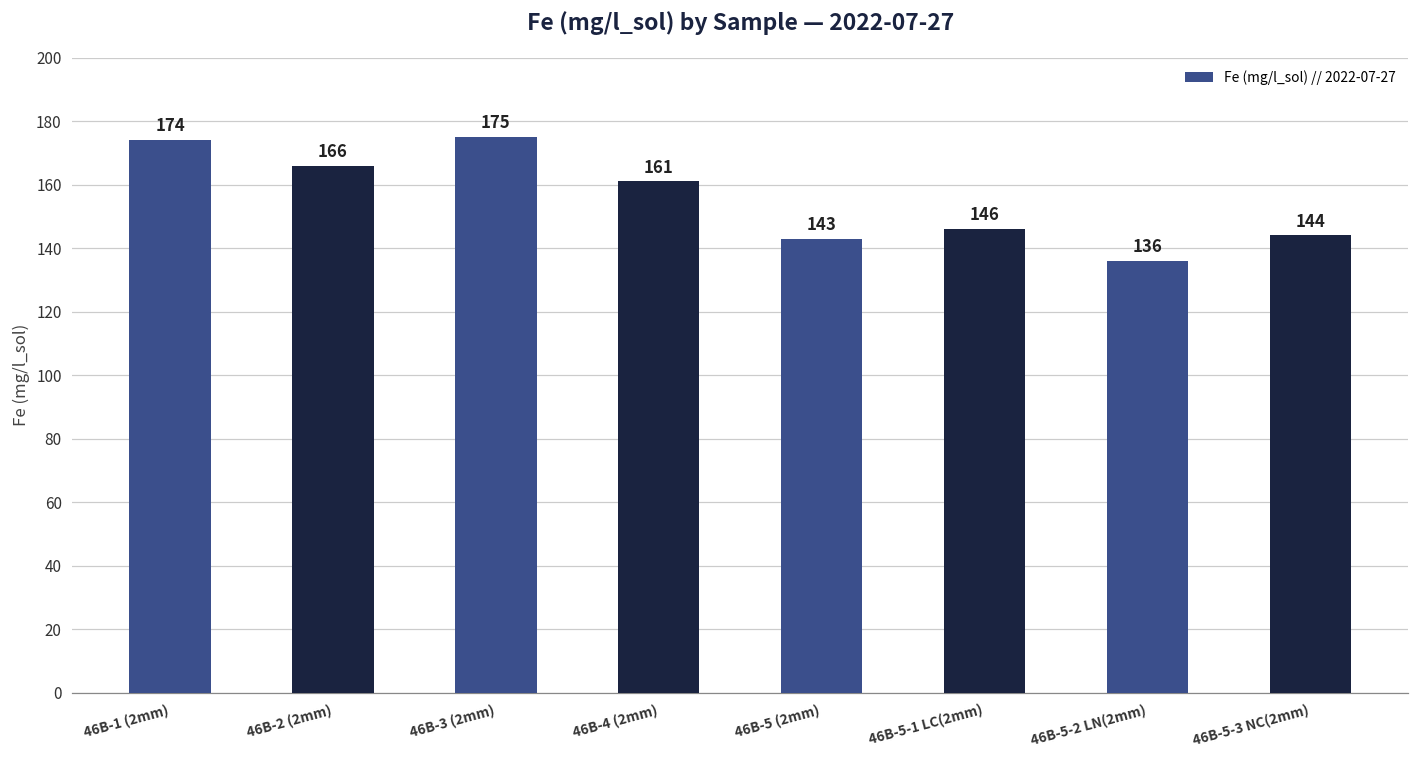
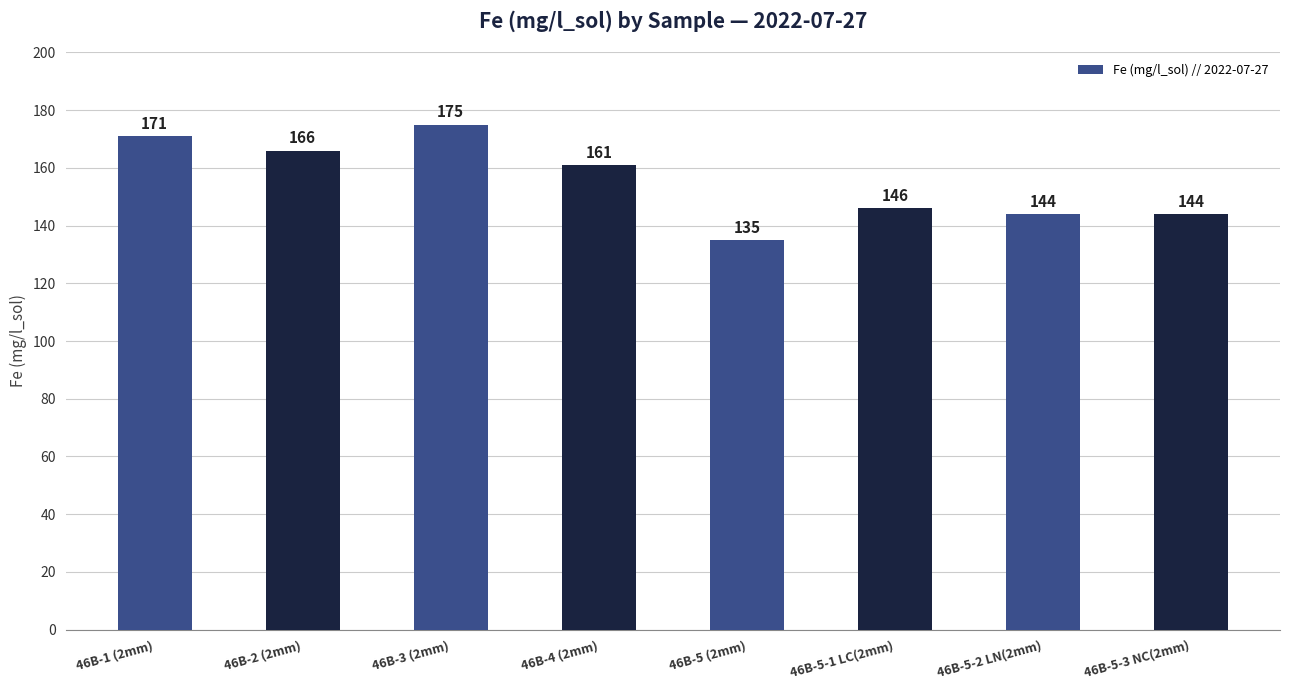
46B-1 (2mm): 174 -> 171
46B-5 (2mm): 143 -> 135
46B-5-2 LN(2mm): 136 -> 144
